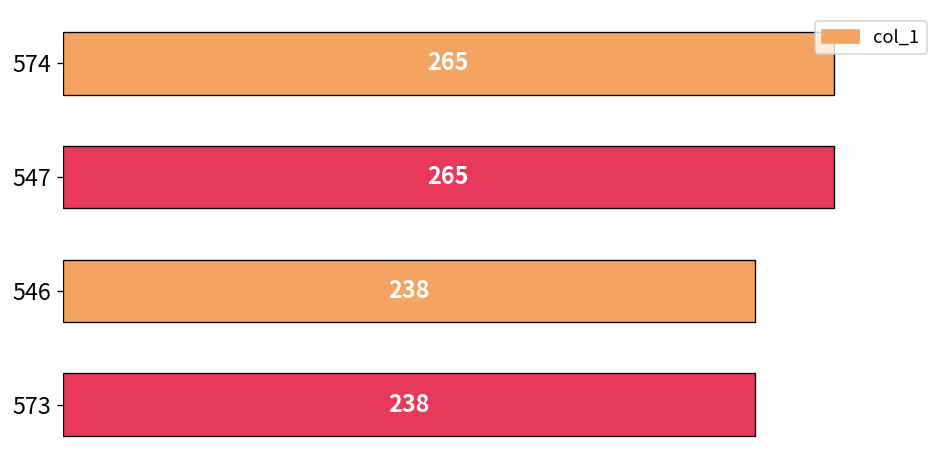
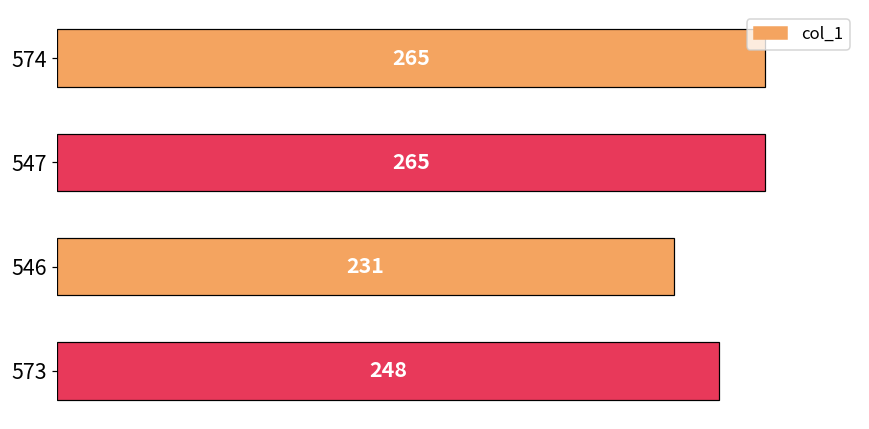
546: 238 -> 231
573: 238 -> 248
